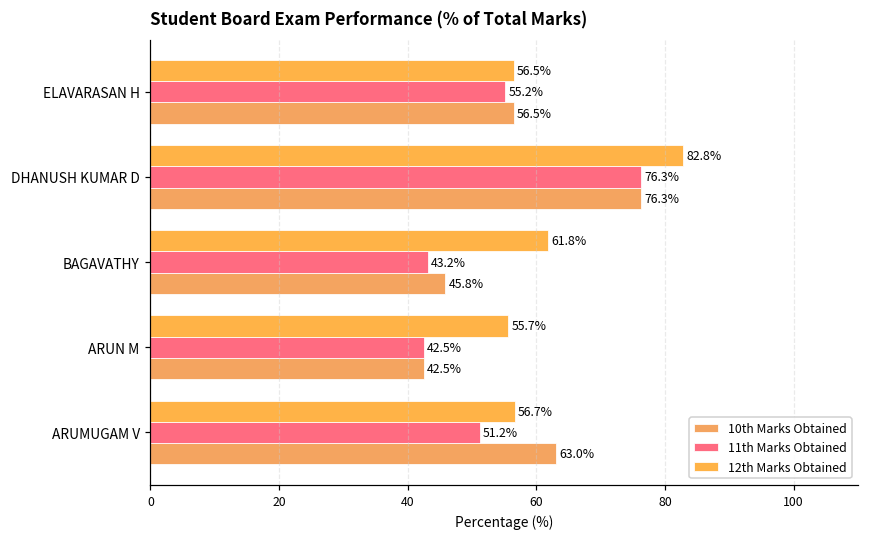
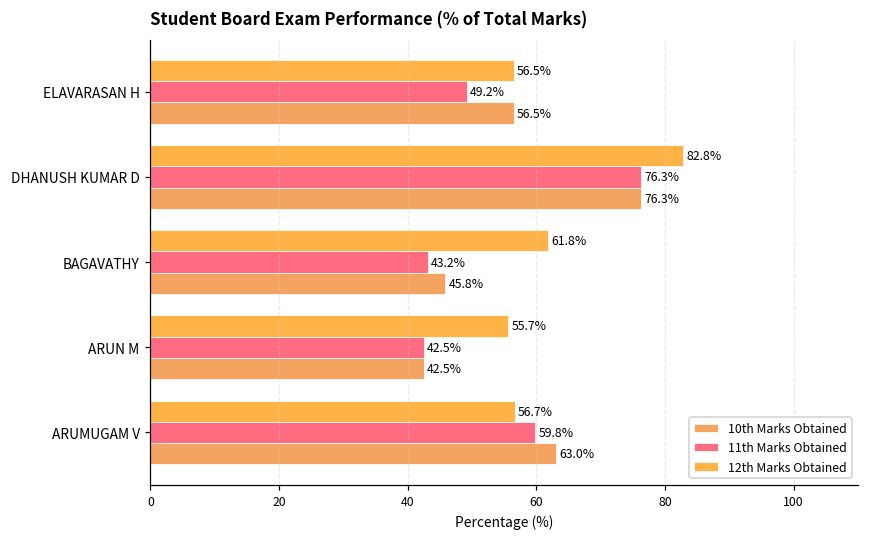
11th Marks Obtained, ELAVARASAN H: 55.2% -> 49.2%
11th Marks Obtained, ARUMUGAM V: 51.2% -> 59.8%
